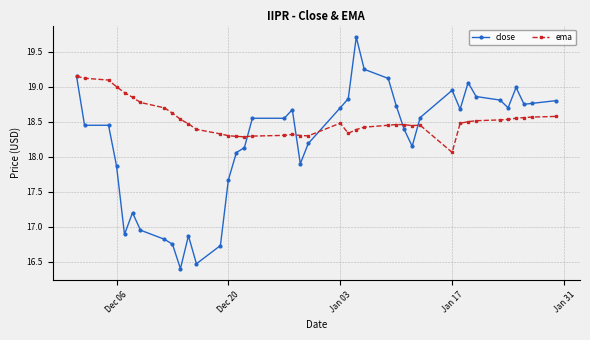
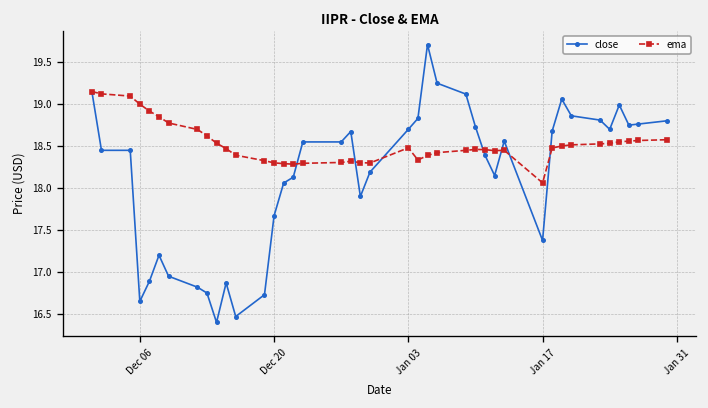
close, Dec 06: 17.9 -> 16.7
close, Jan 17: 19.0 -> 17.4
